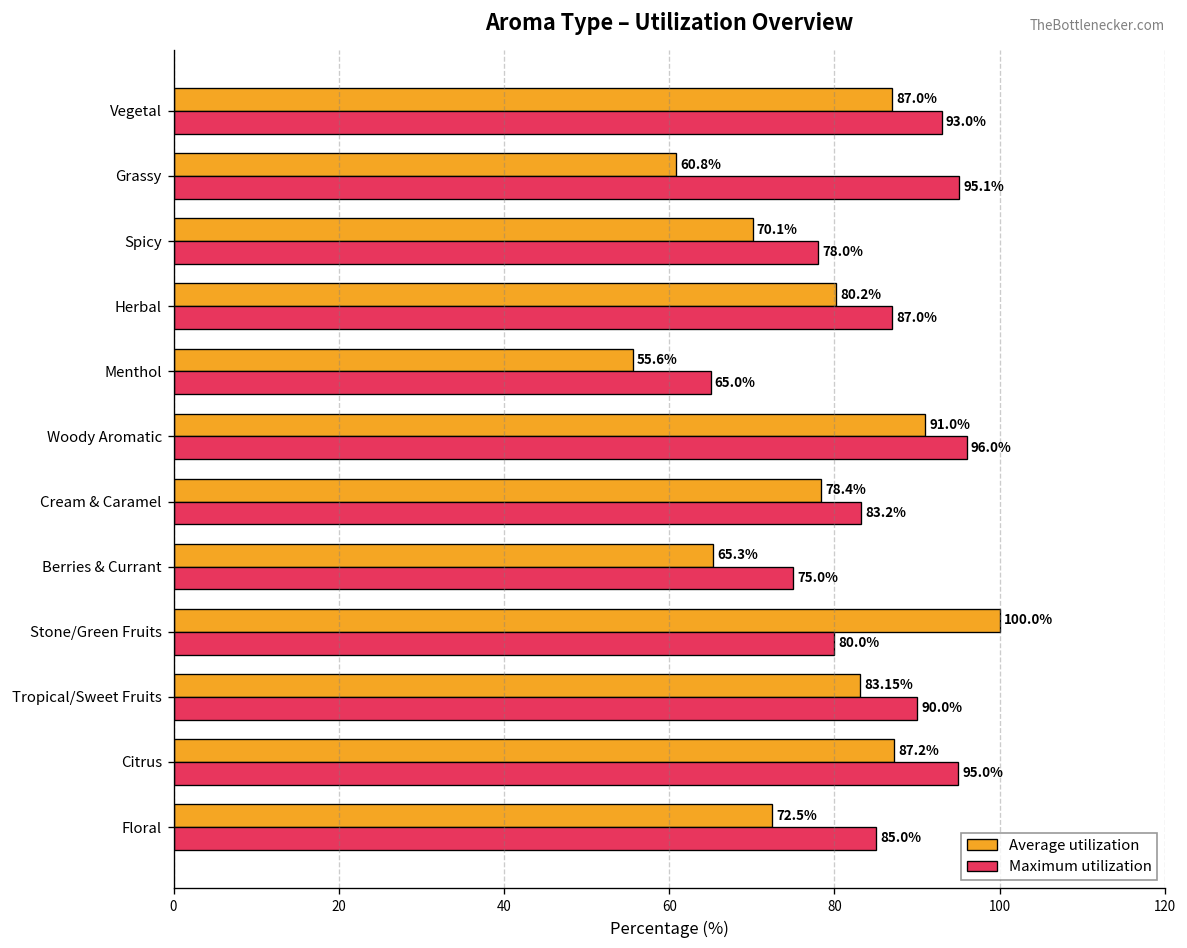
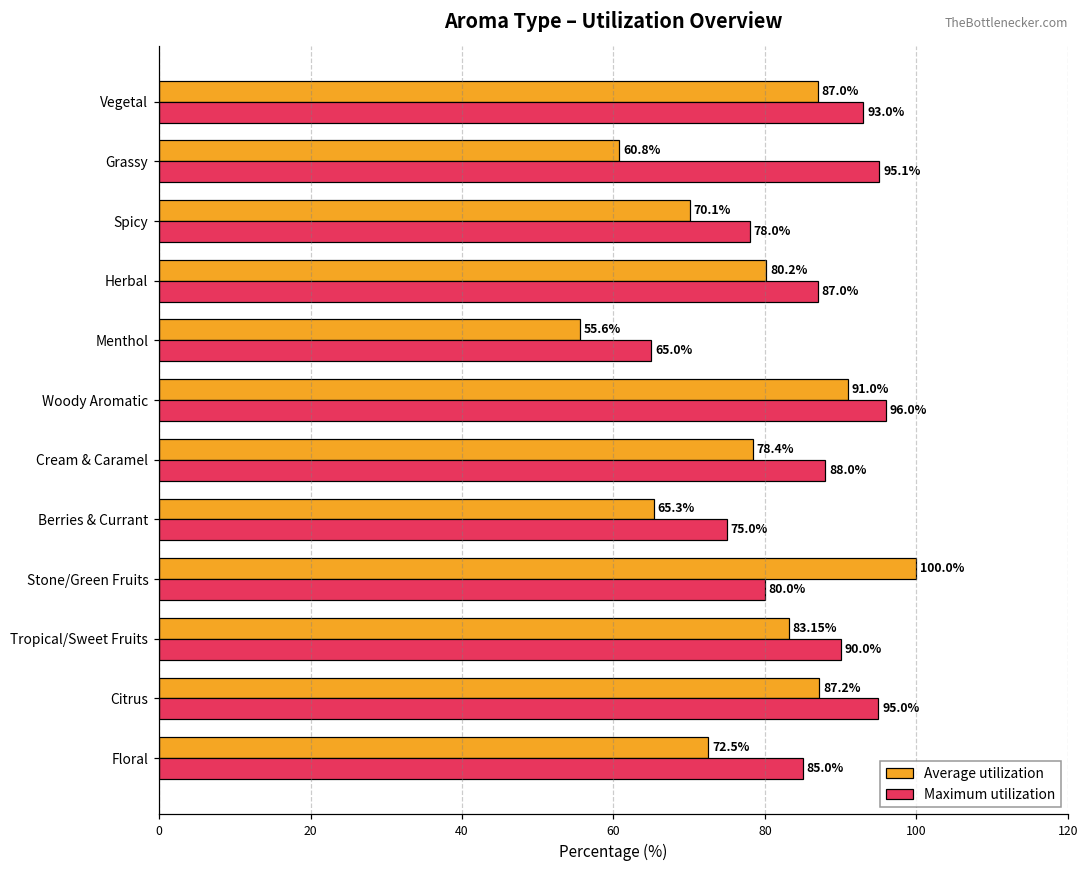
Maximum utilization, Cream & Caramel: 83.2% -> 88.0%
